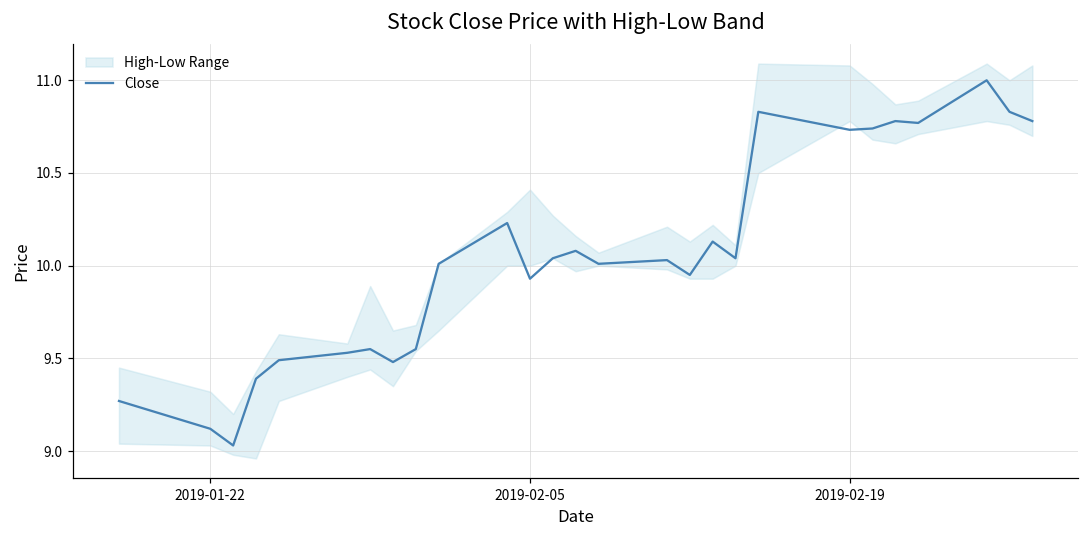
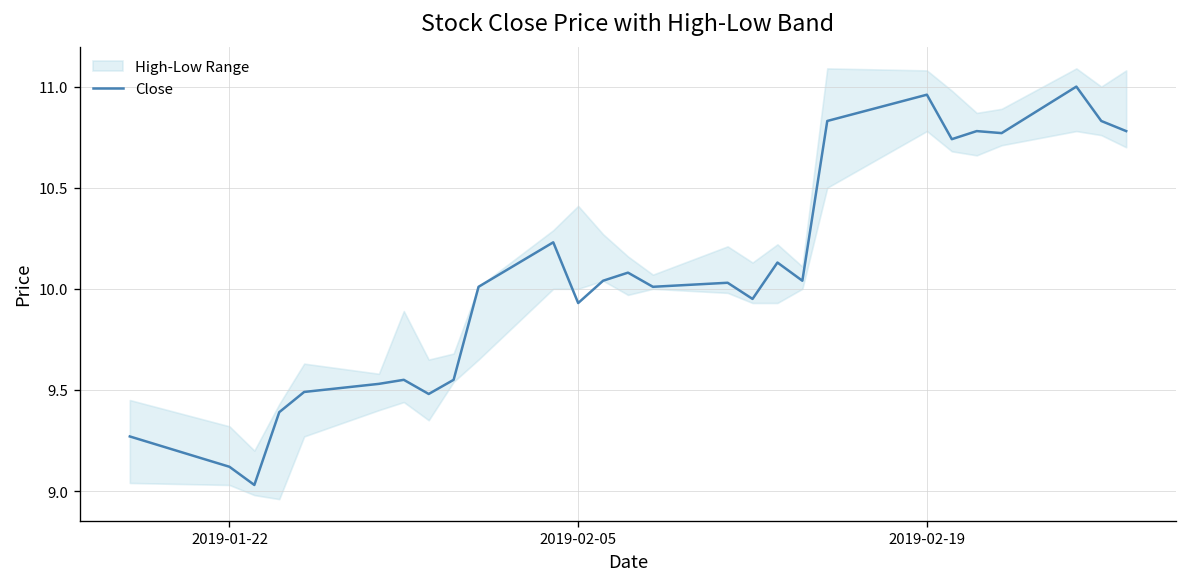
Close, 2019-02-19: 10.73 -> 10.96
